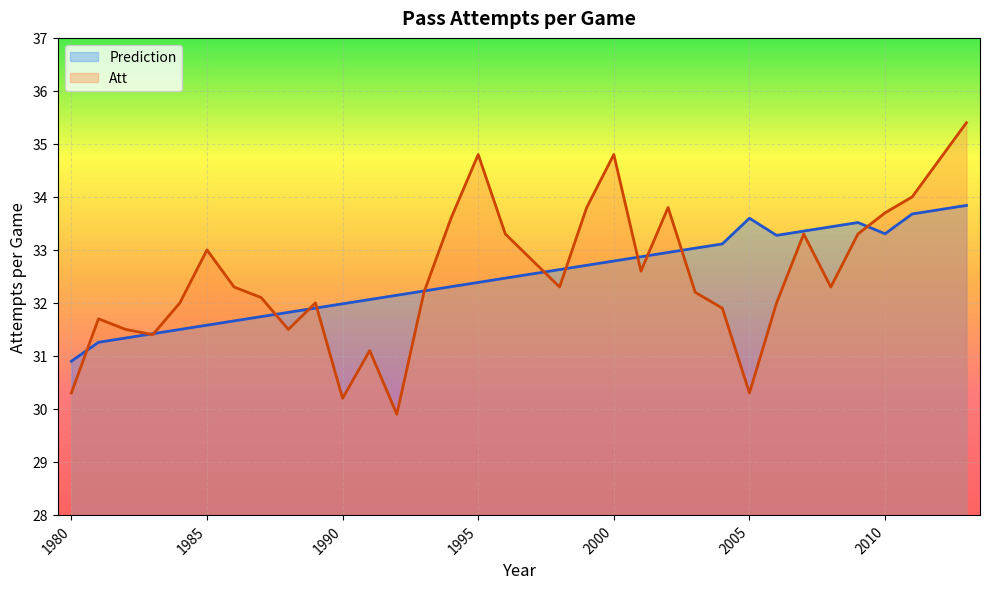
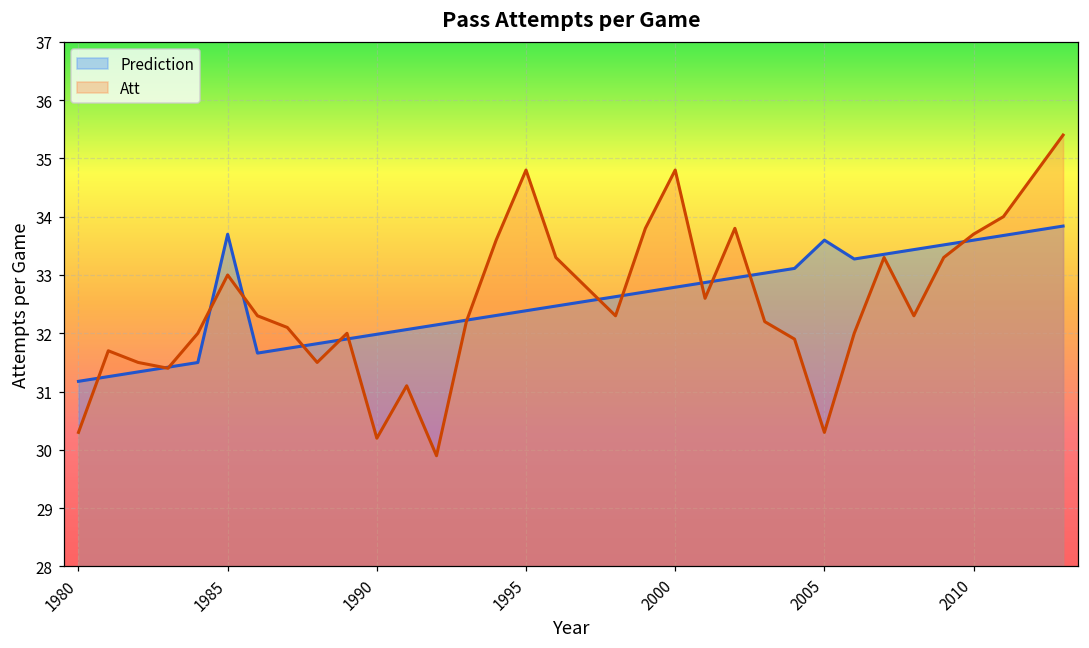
Prediction, 1980: 30.9 -> 31.2
Prediction, 1985: 31.6 -> 33.7
Prediction, 2010: 33.3 -> 33.6
